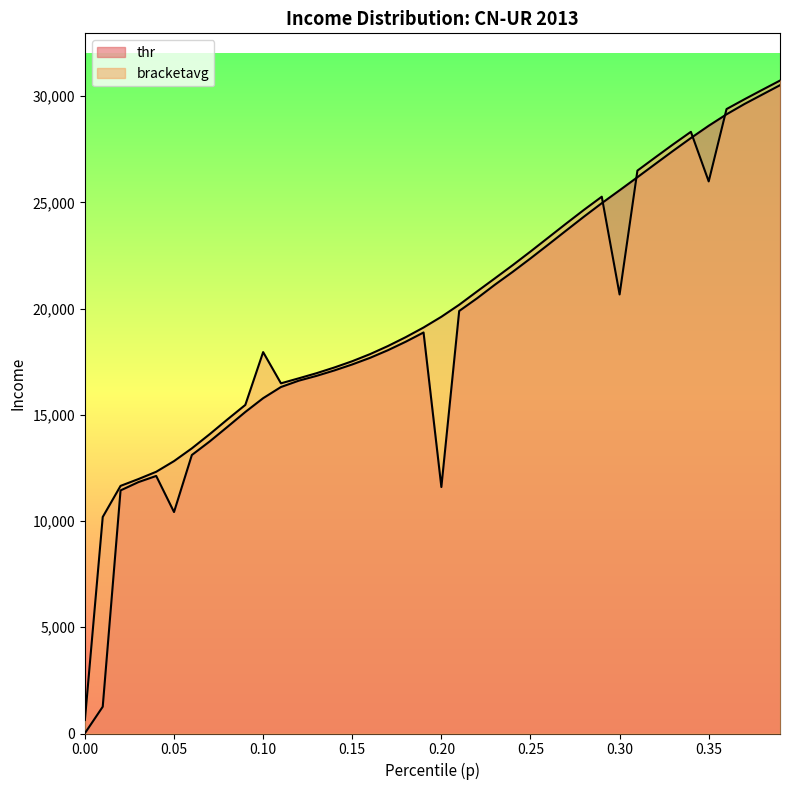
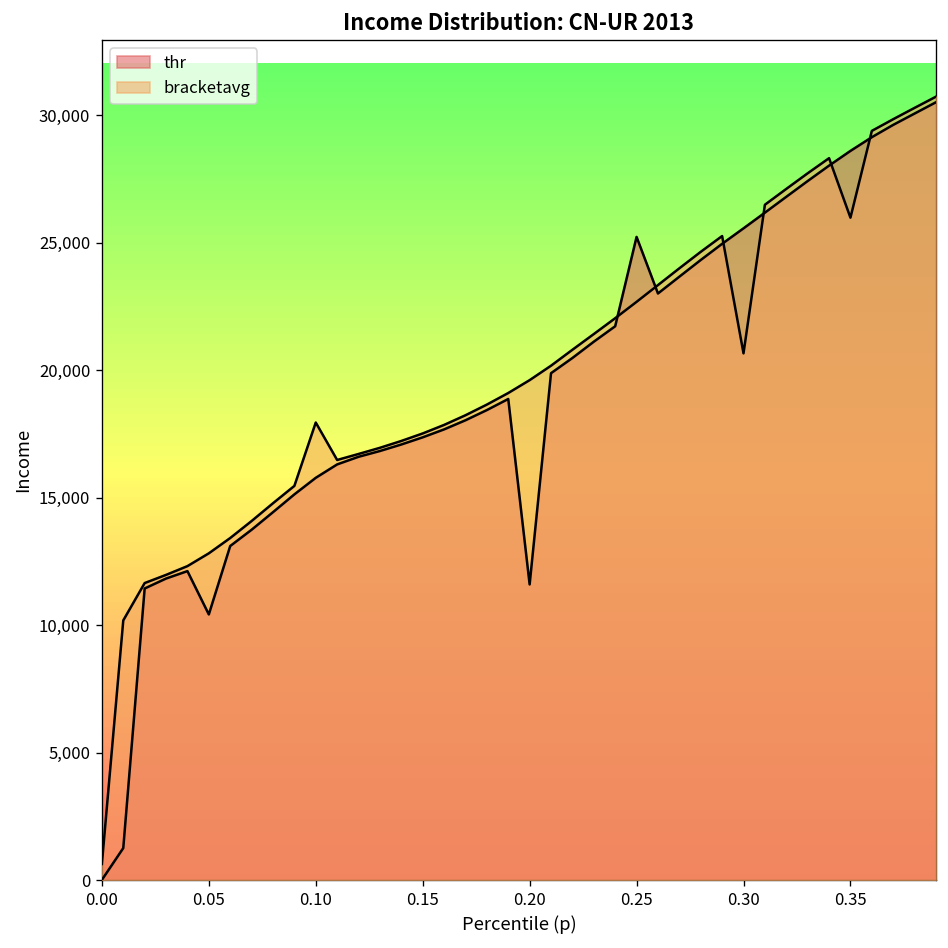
thr, 0.25: 22,400 -> 25,200
